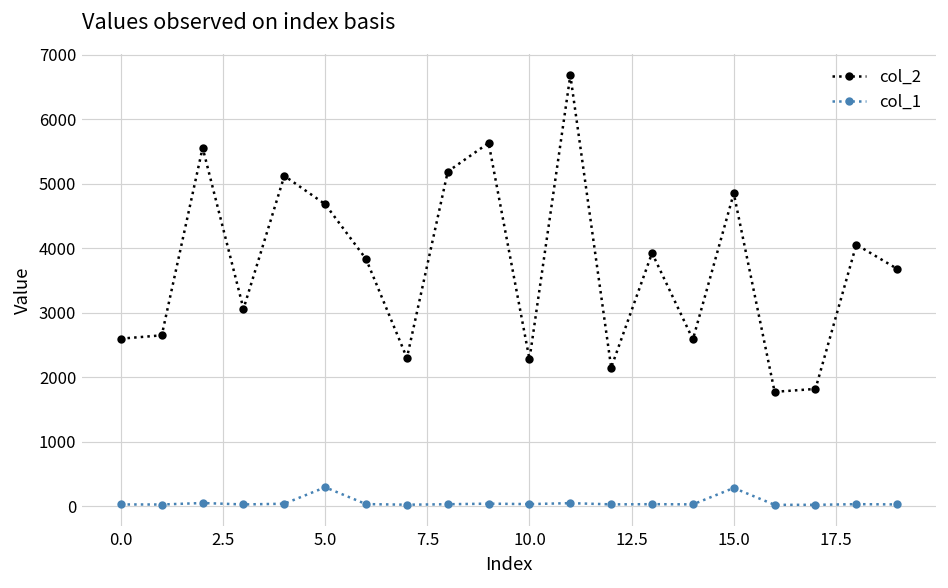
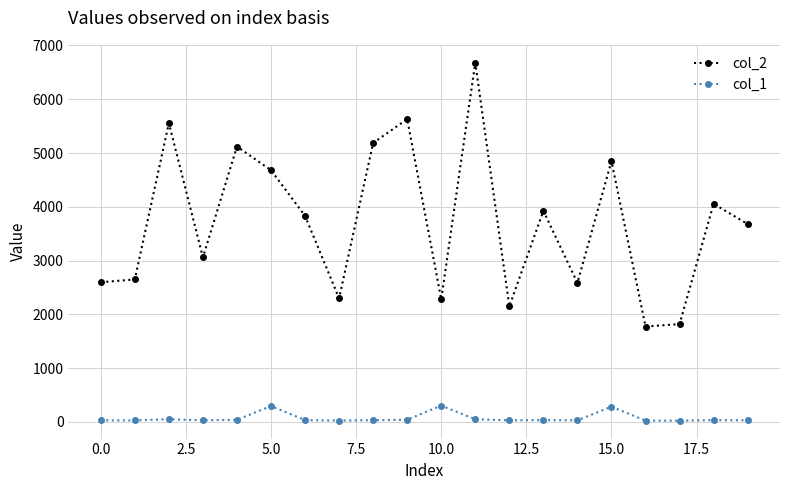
col_1, 10.0: 0 -> 300
